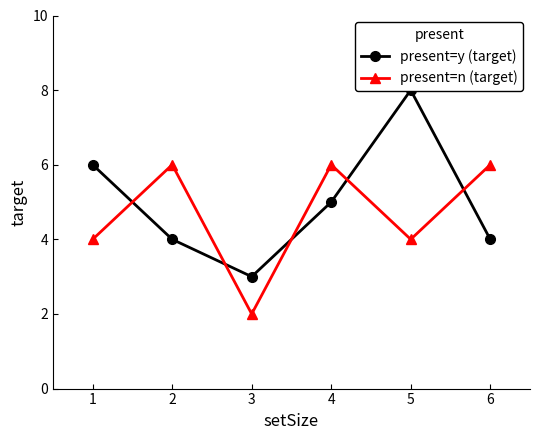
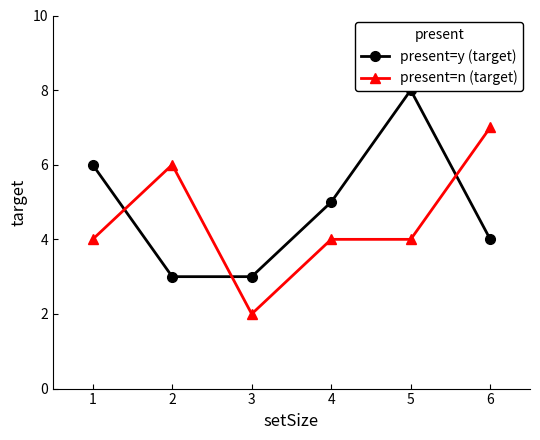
present=y (target), 2: 4 -> 3
present=n (target), 4: 6 -> 4
present=n (target), 6: 6 -> 7
